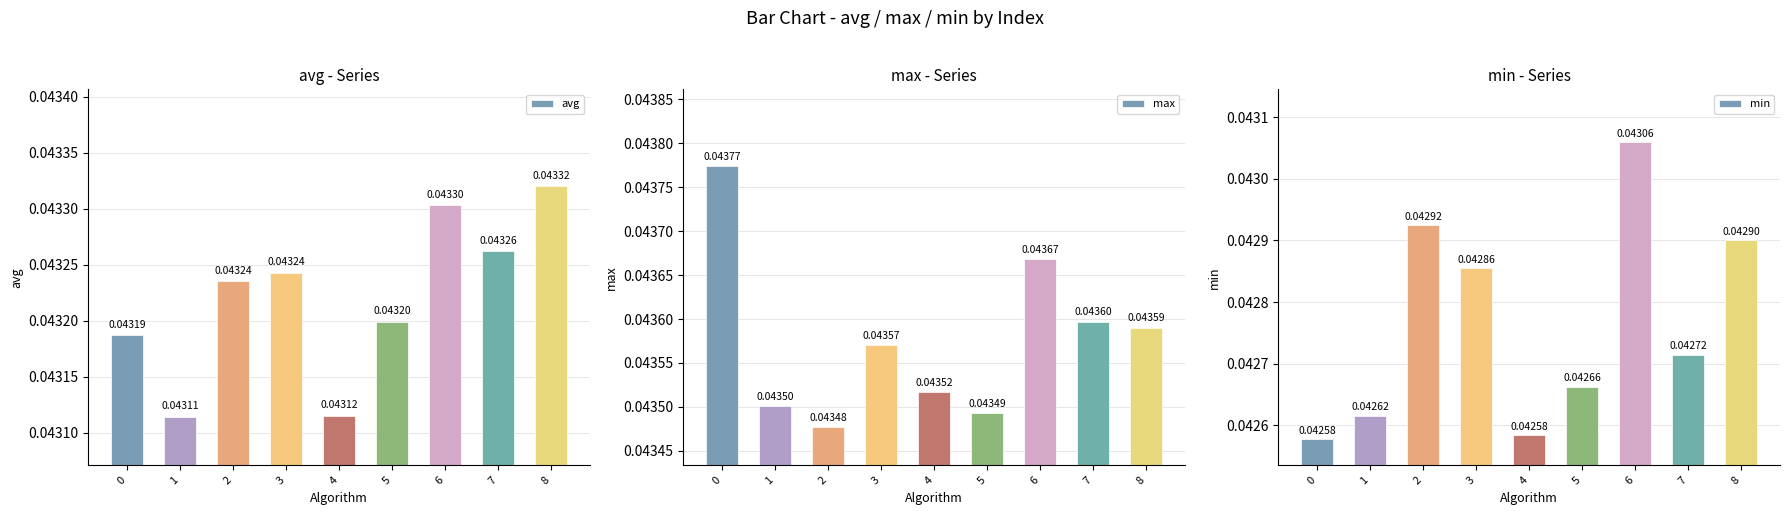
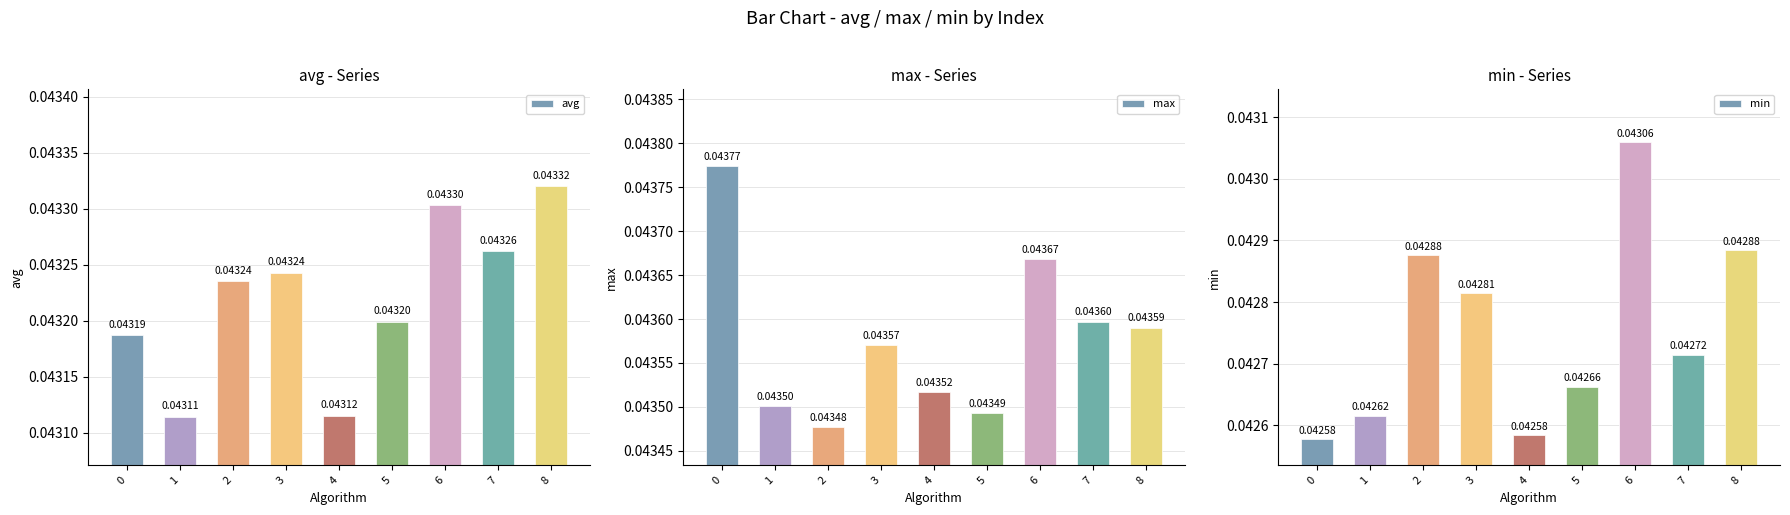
min - Series, 2: 0.04292 -> 0.04288
min - Series, 3: 0.04286 -> 0.04281
min - Series, 8: 0.04290 -> 0.04288
